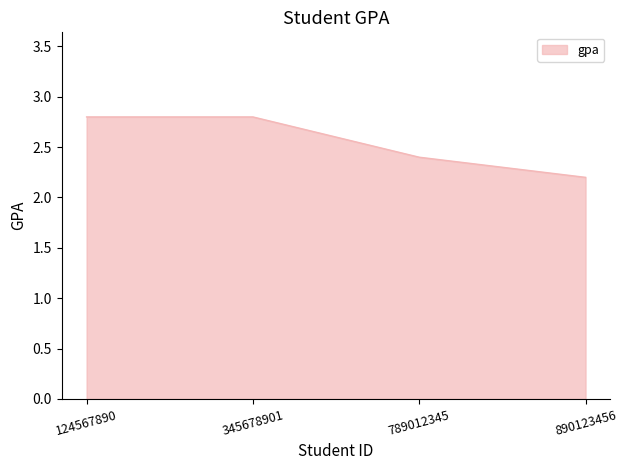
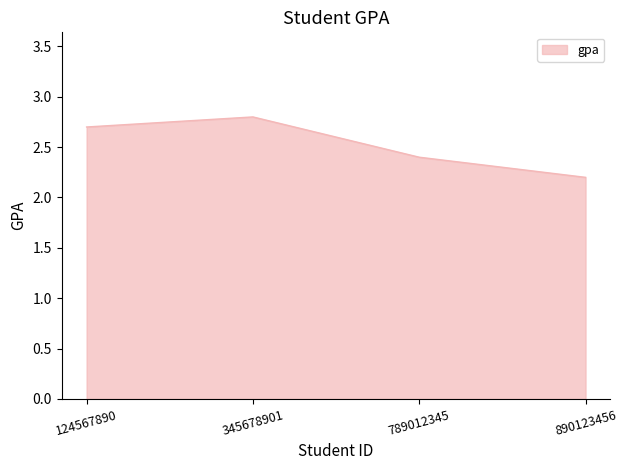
124567890: 2.8 -> 2.7
